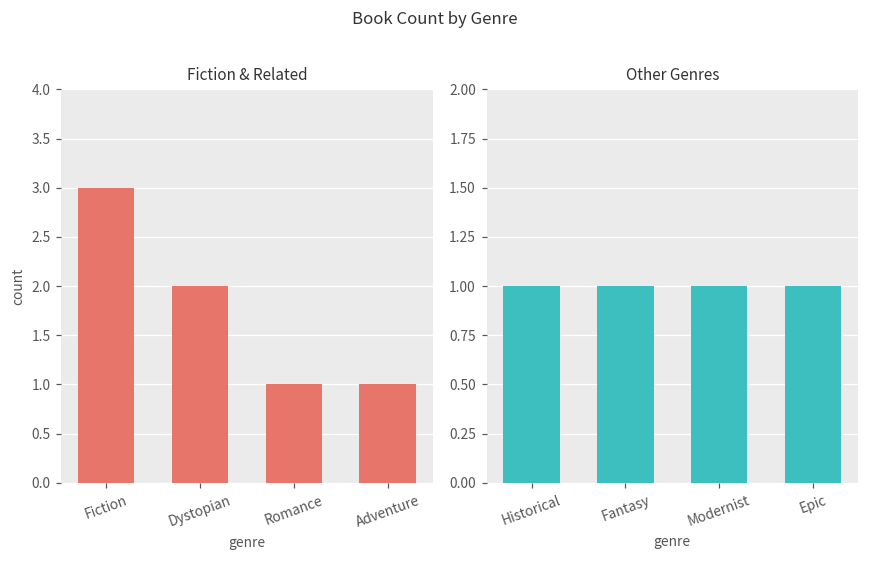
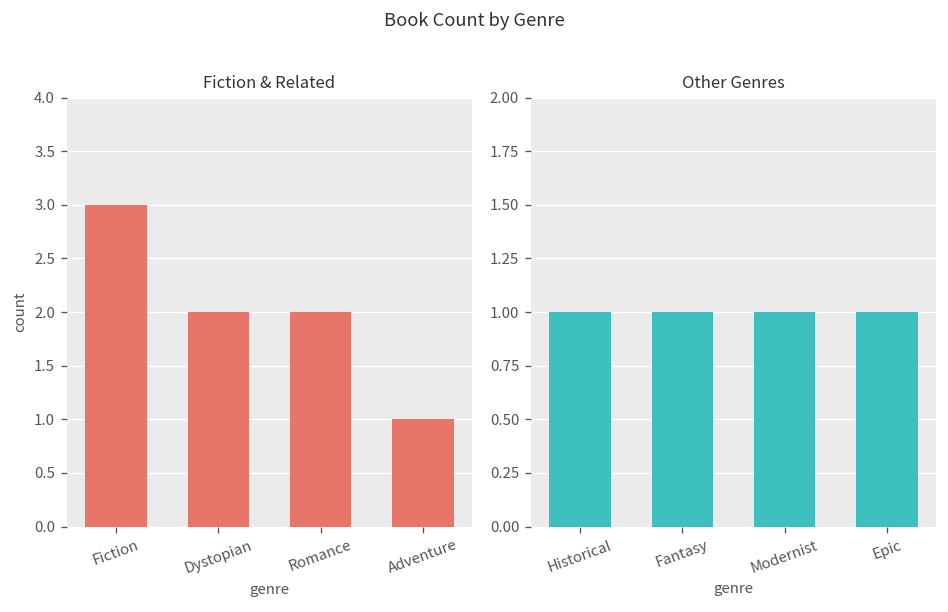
Fiction & Related, Romance: 1 -> 2
